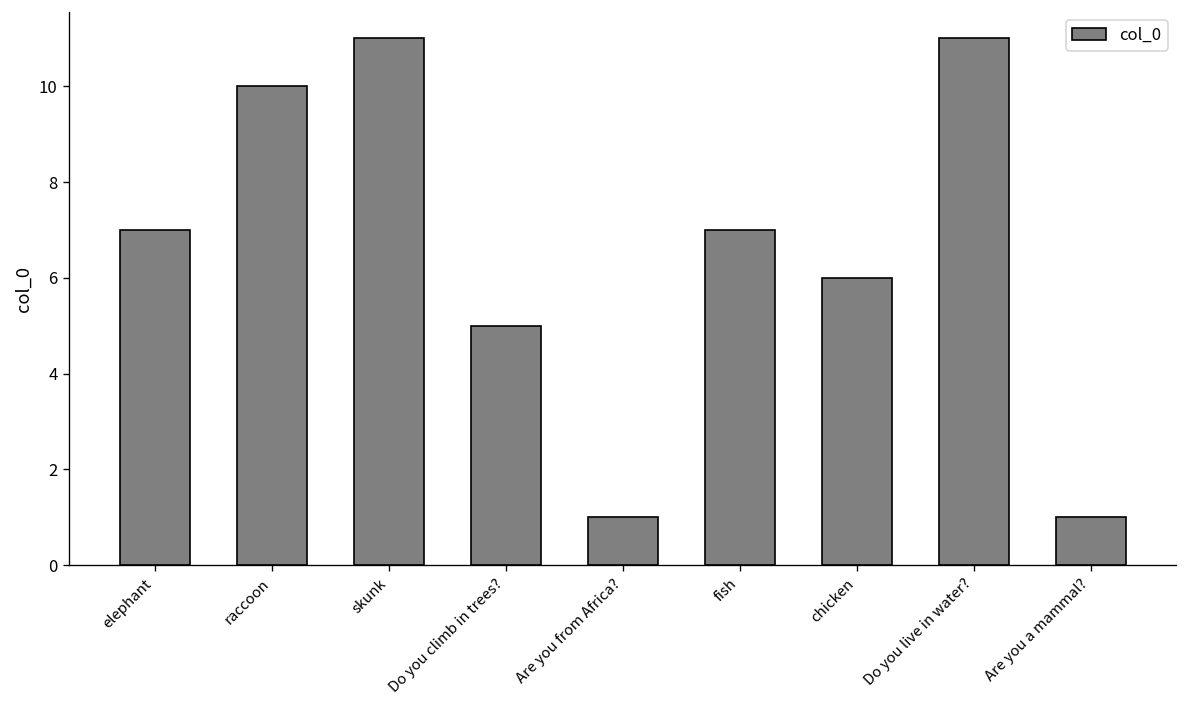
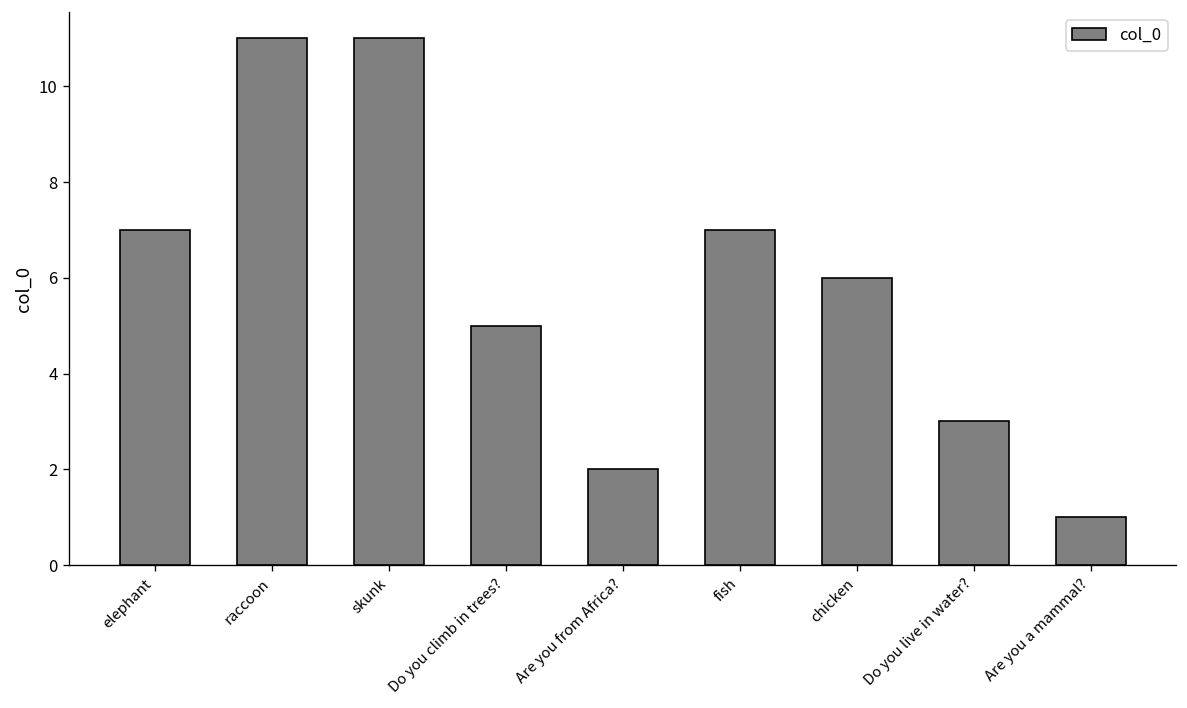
raccoon: 10 -> 11
Are you from Africa?: 1 -> 2
Do you live in water?: 11 -> 3
